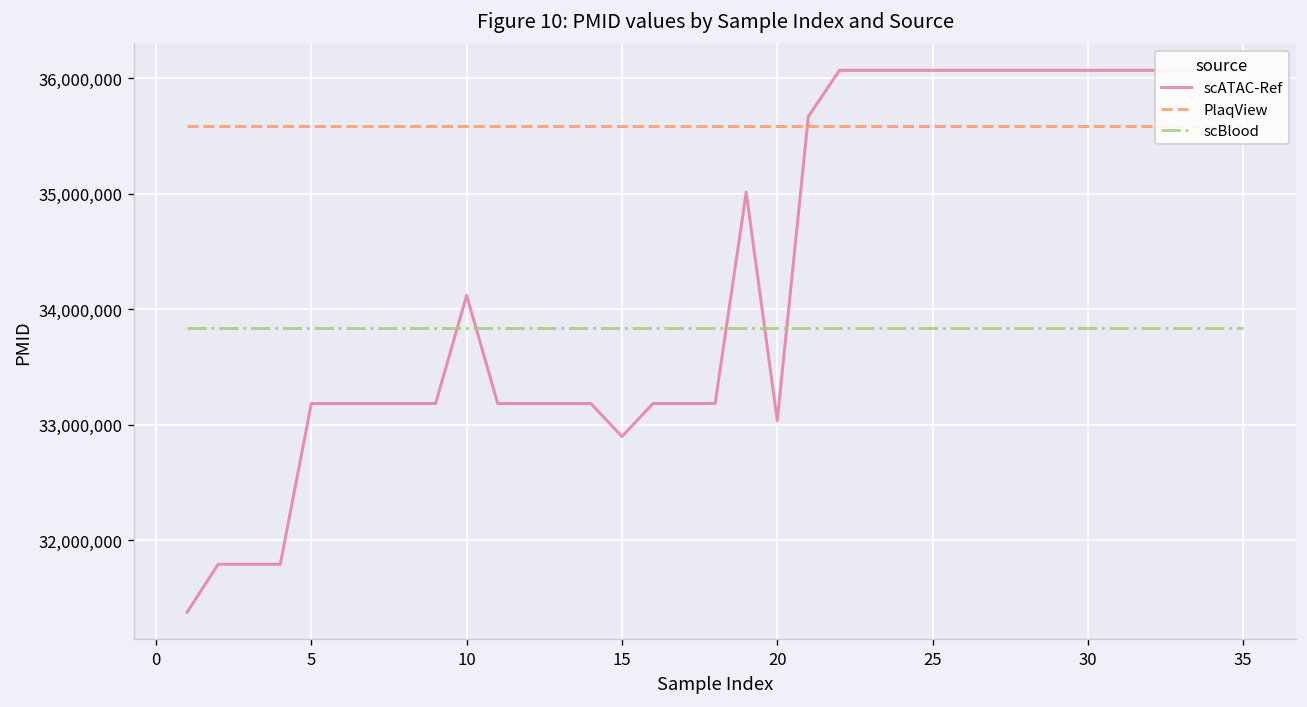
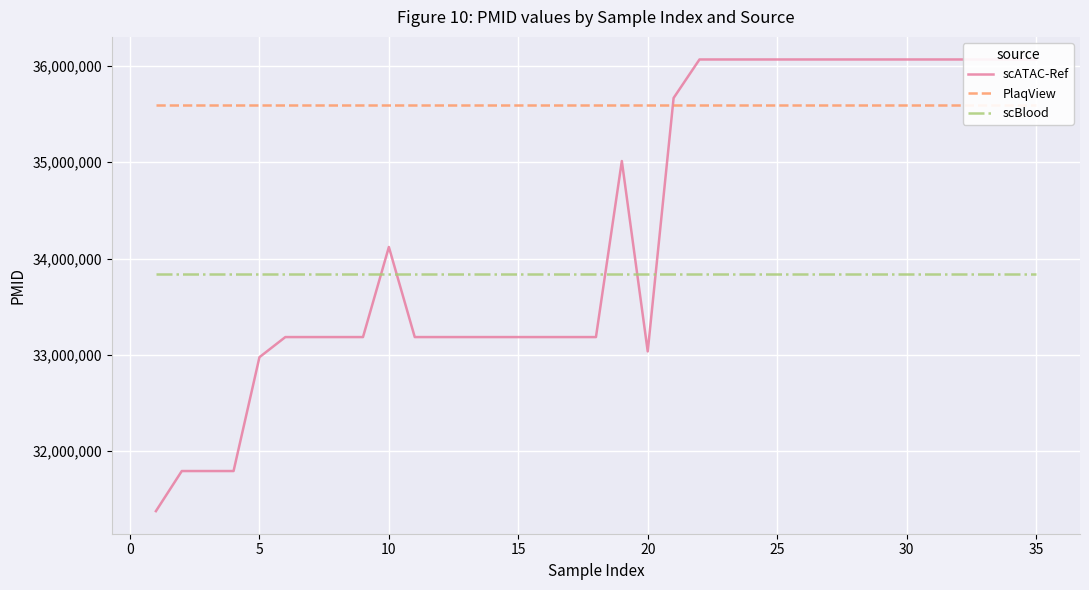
scATAC-Ref, 5: 33,200,000 -> 33,000,000
scATAC-Ref, 15: 32,900,000 -> 33,200,000
